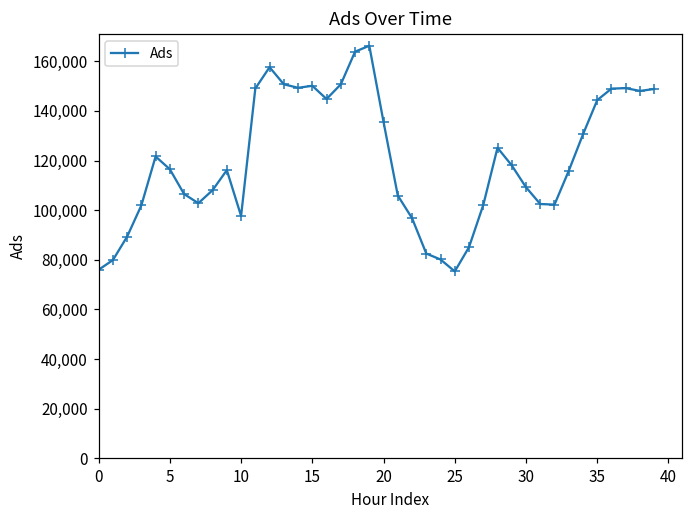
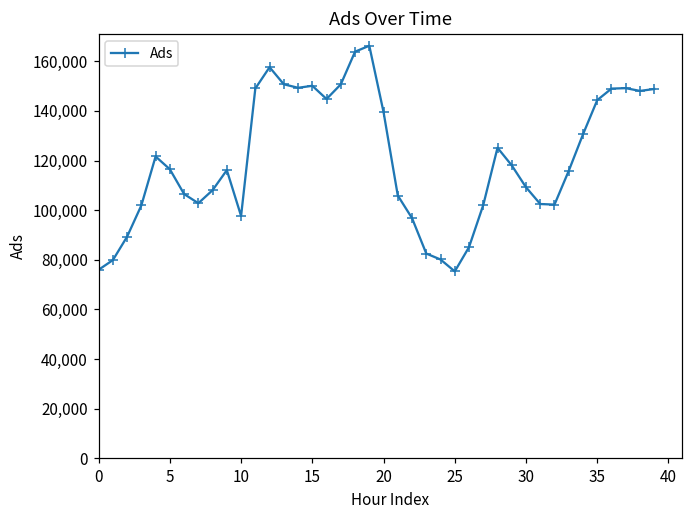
20: 136,000 -> 140,000
